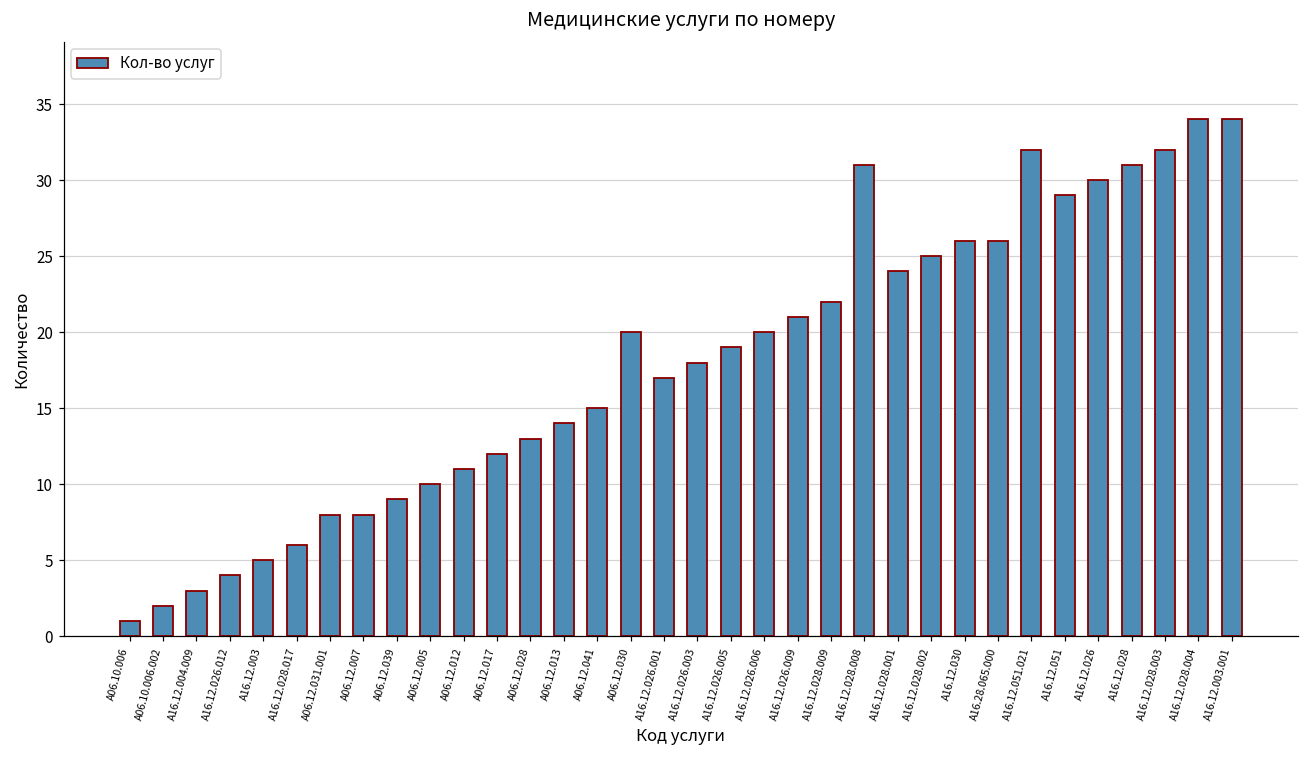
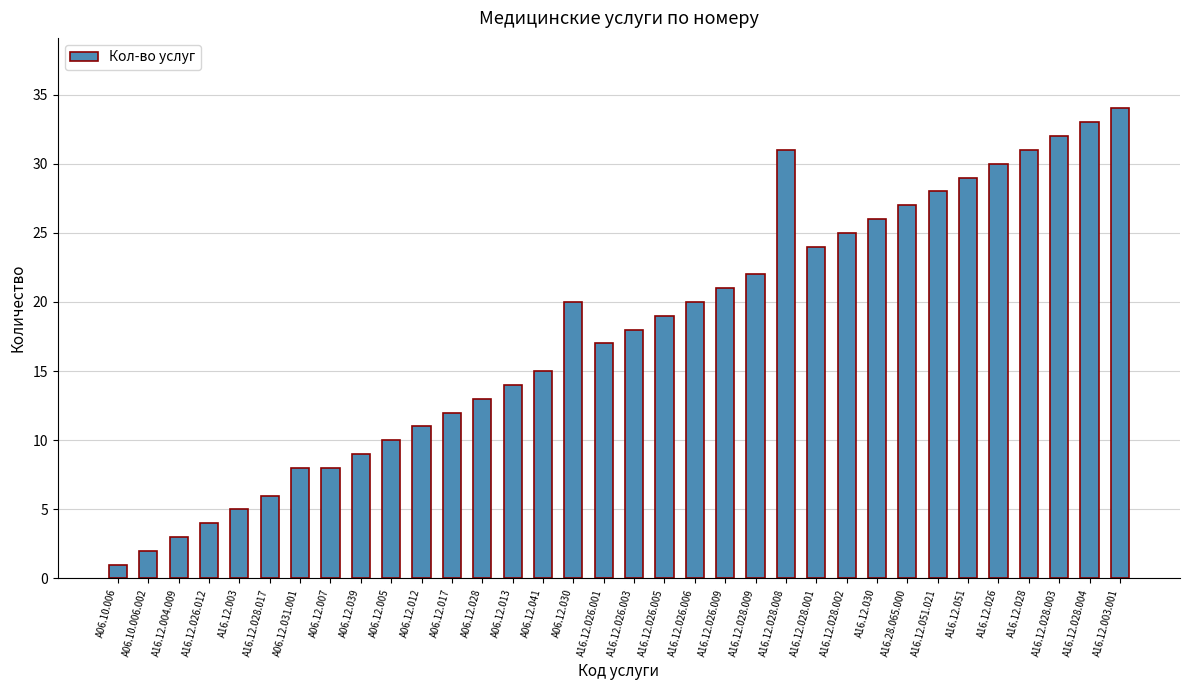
A16.28.065.000: 26 -> 27
A16.12.051.021: 32 -> 28
A16.12.028.004: 34 -> 33
